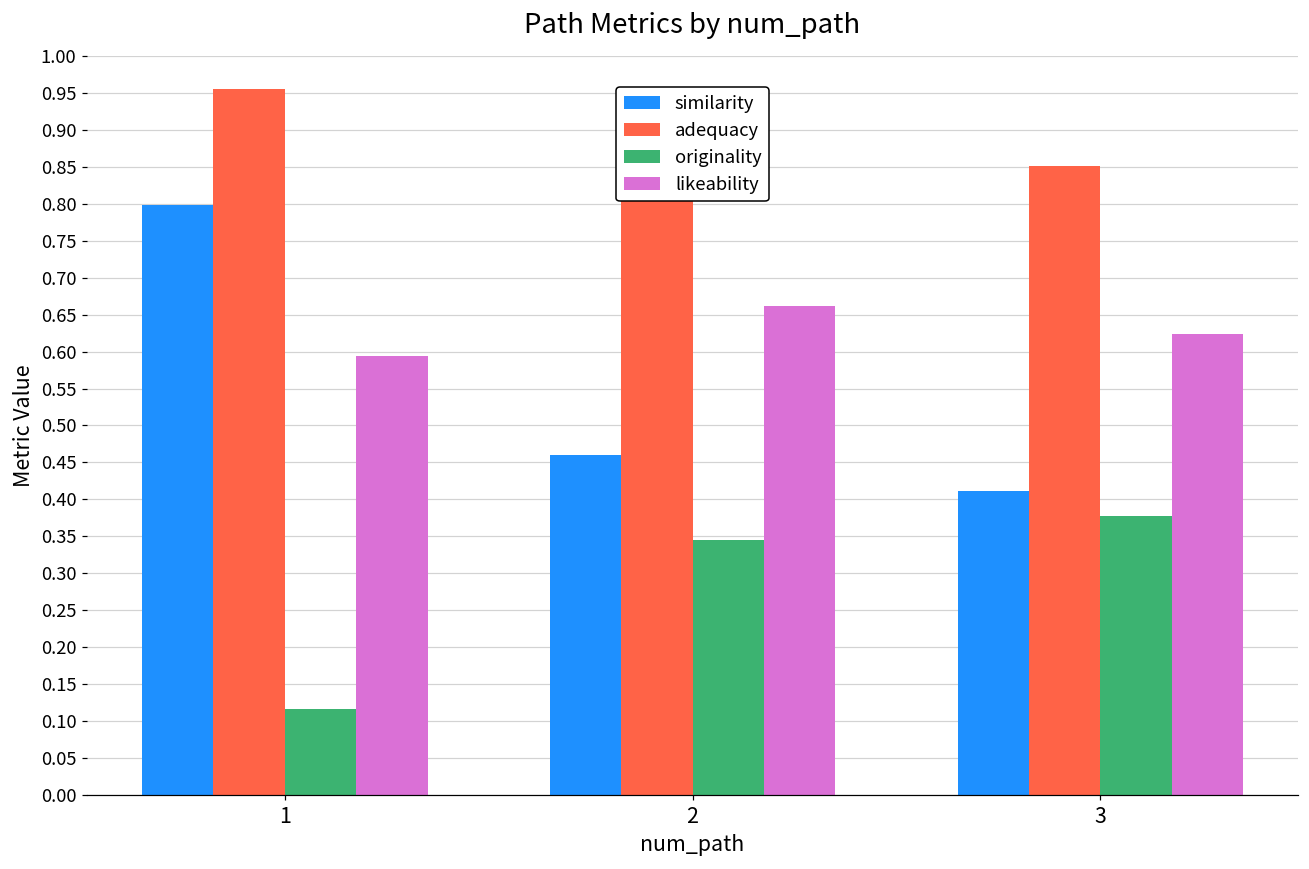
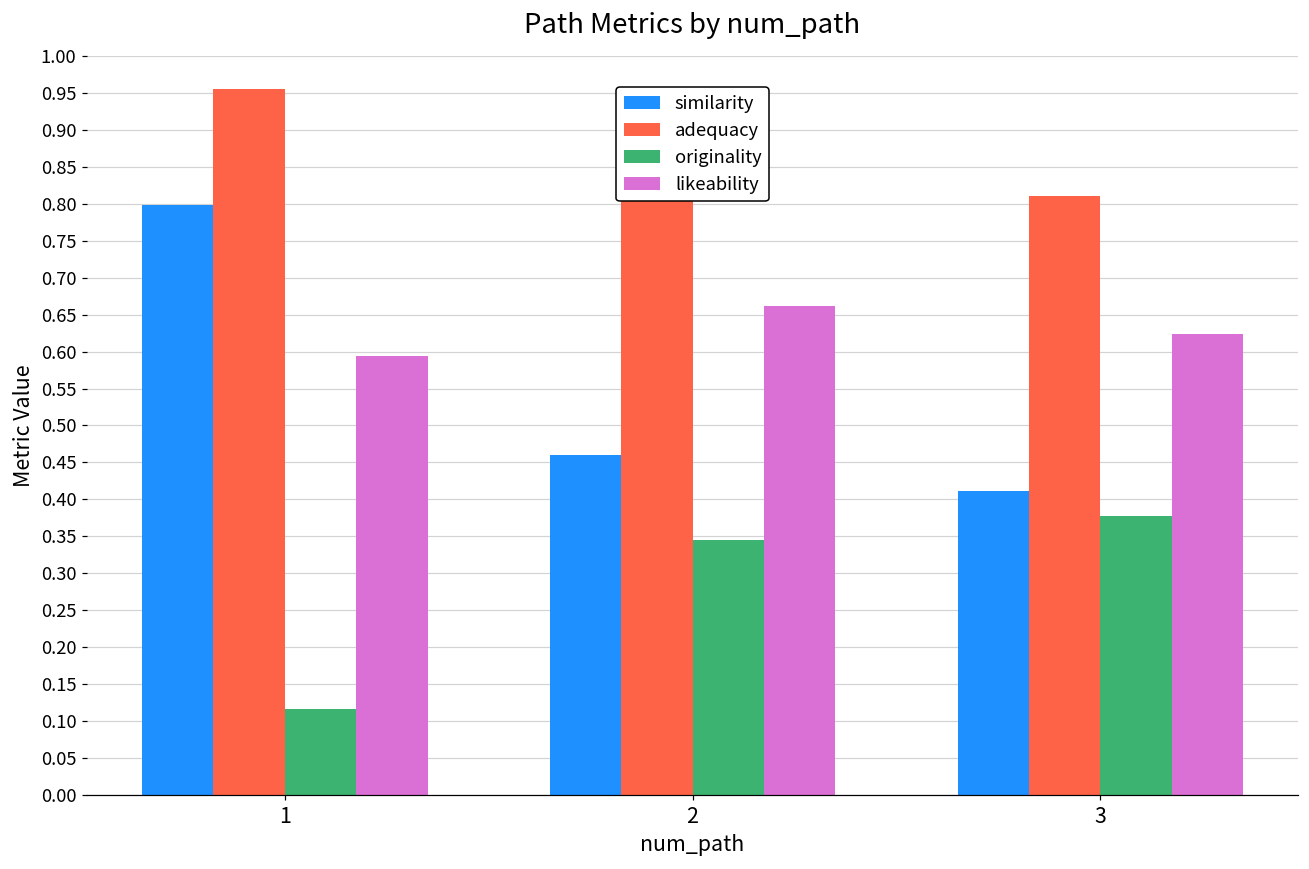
adequacy, 3: 0.85 -> 0.81
